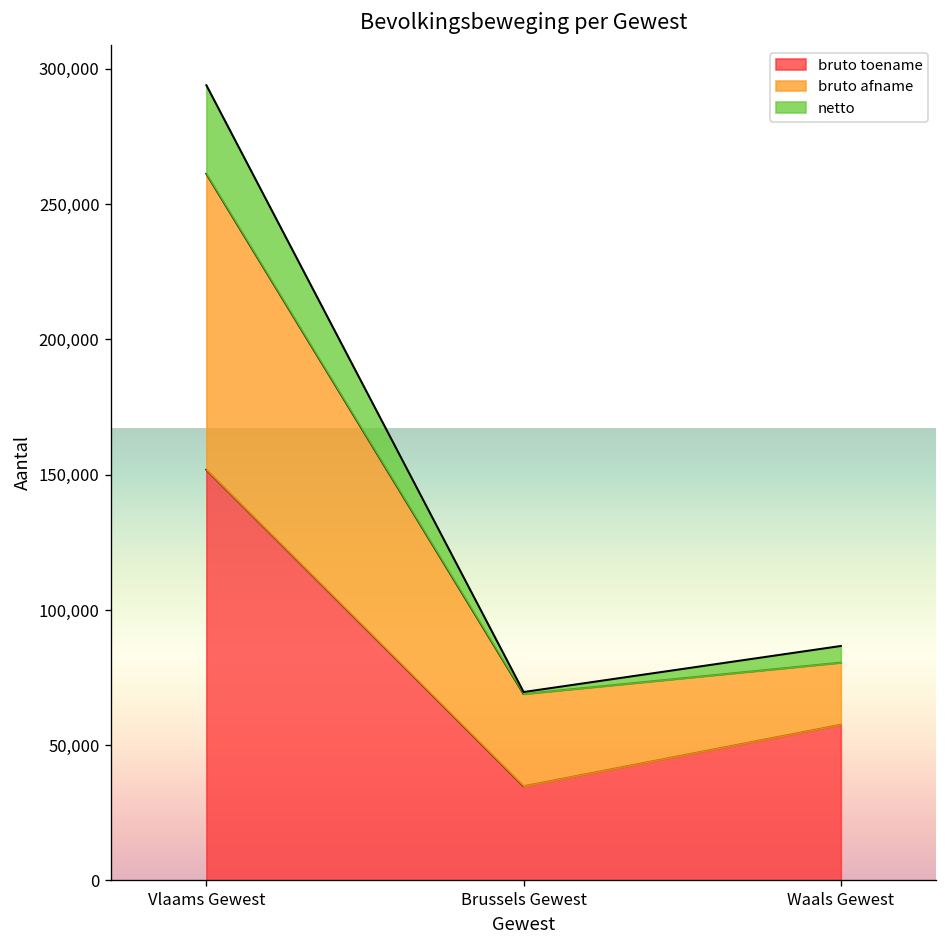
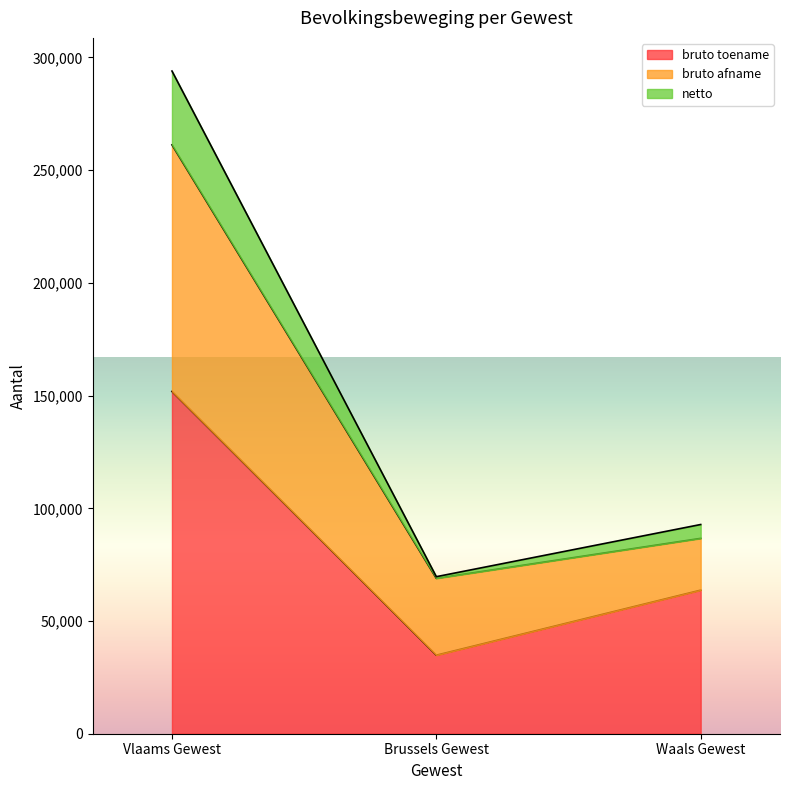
bruto toename, Waals Gewest: 58,000 -> 64,000
